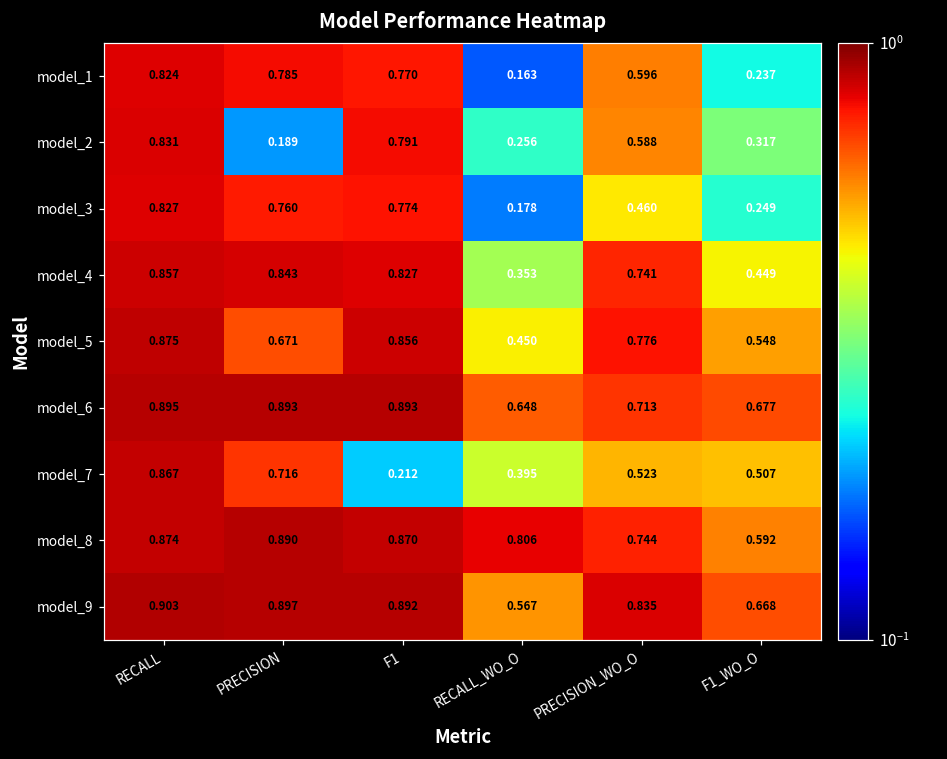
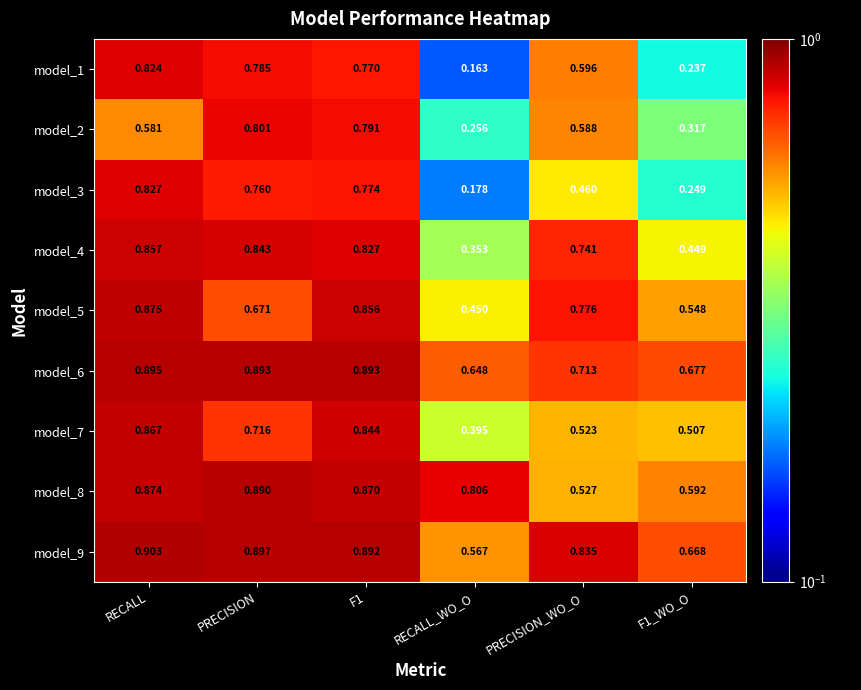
model_2, RECALL: 0.831 -> 0.581
model_2, PRECISION: 0.189 -> 0.801
model_7, F1: 0.212 -> 0.844
model_8, PRECISION_WO_O: 0.744 -> 0.527
